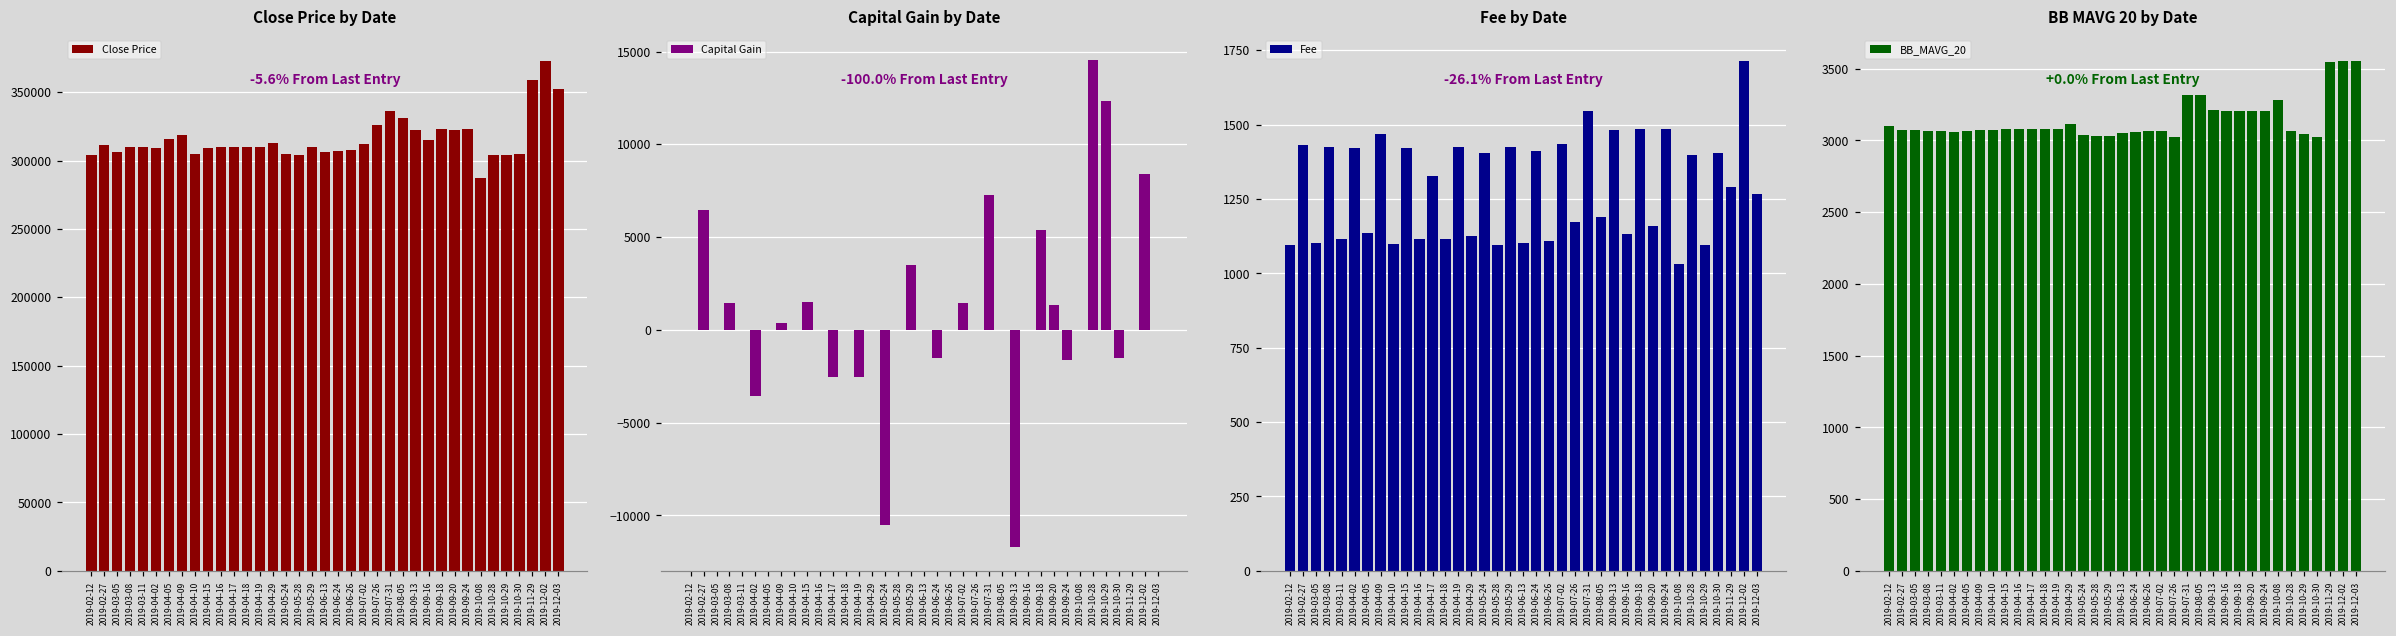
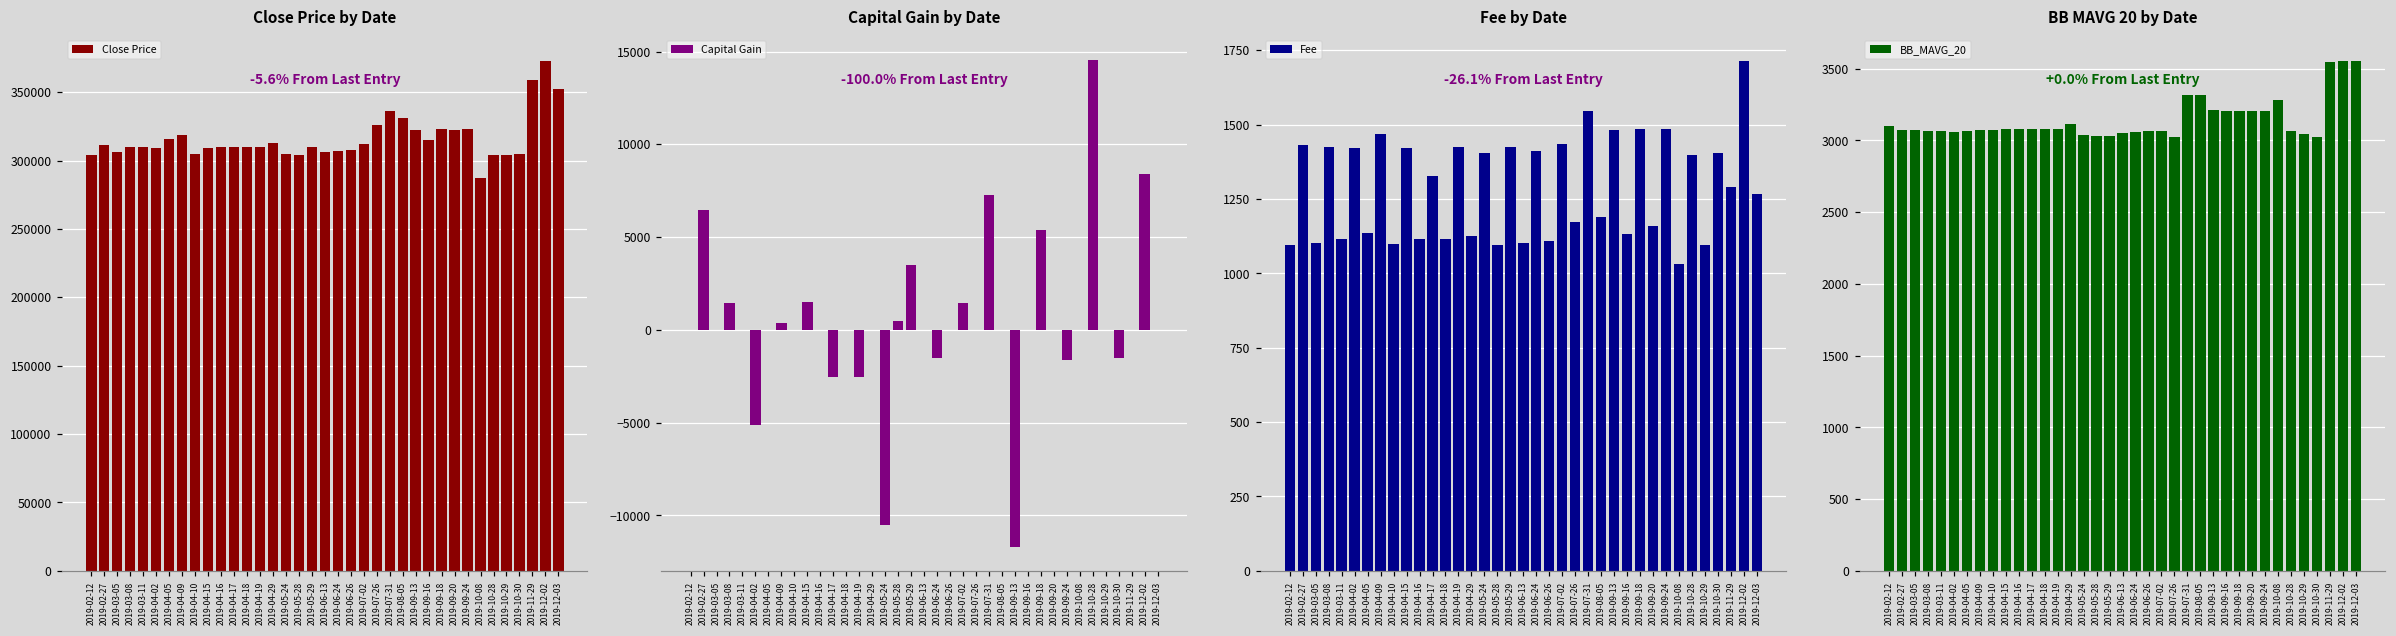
Capital Gain by Date, 2019-04-02: -3500 -> -5100
Capital Gain by Date, 2019-05-28: 0 -> 500
Capital Gain by Date, 2019-09-20: 1400 -> 0
Capital Gain by Date, 2019-10-29: 12300 -> 0
